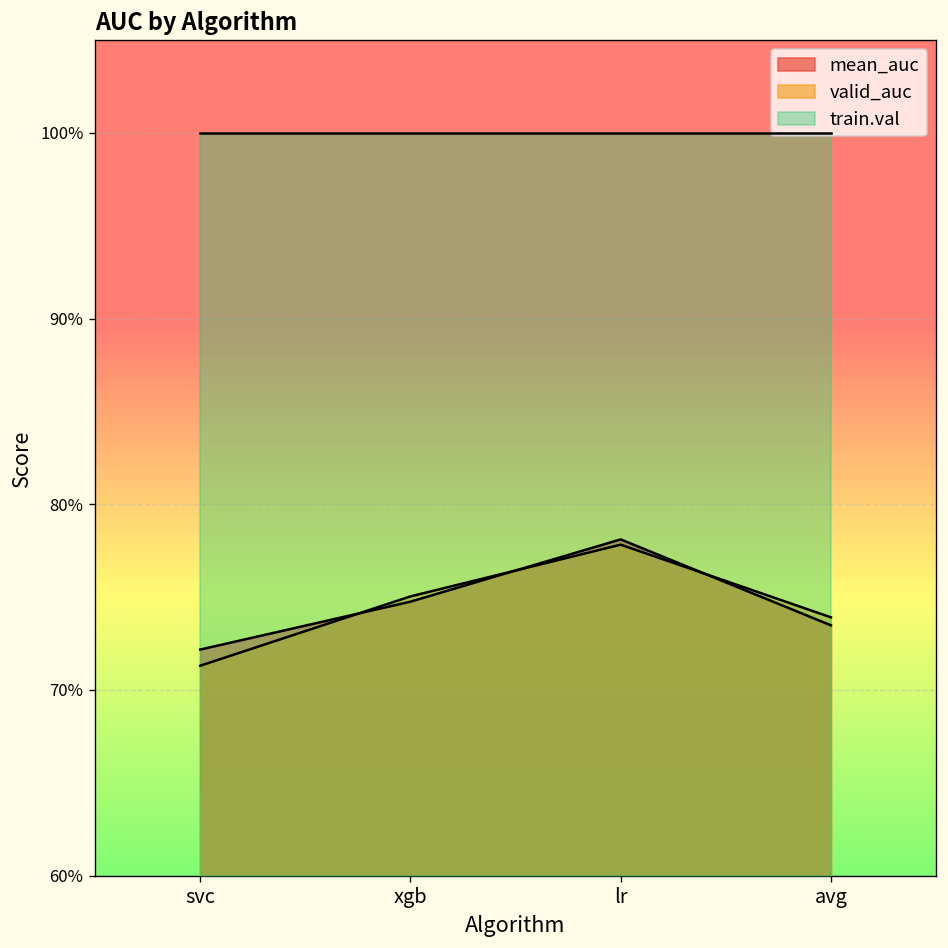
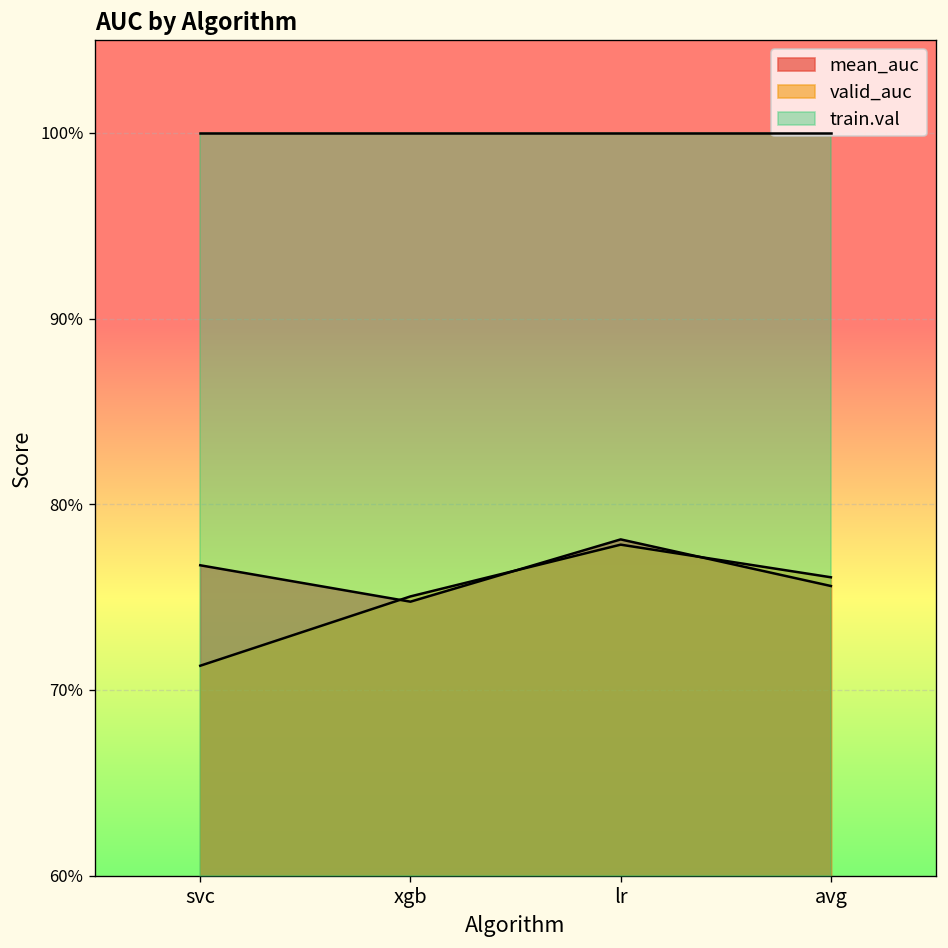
mean_auc, svc: 72.2% -> 76.7%
mean_auc, avg: 73.5% -> 75.6%
valid_auc, avg: 73.9% -> 76.1%
